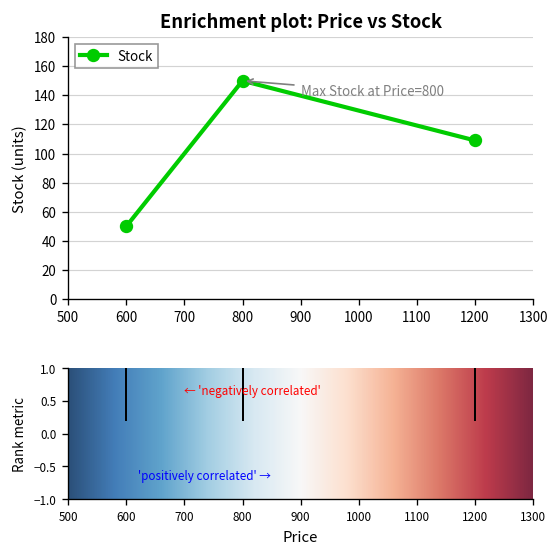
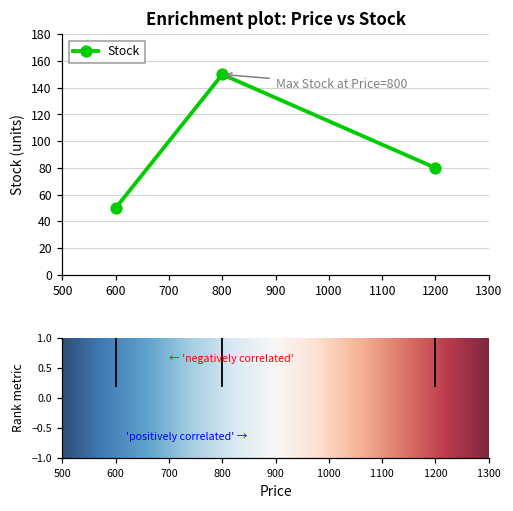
1200: 109 -> 80
